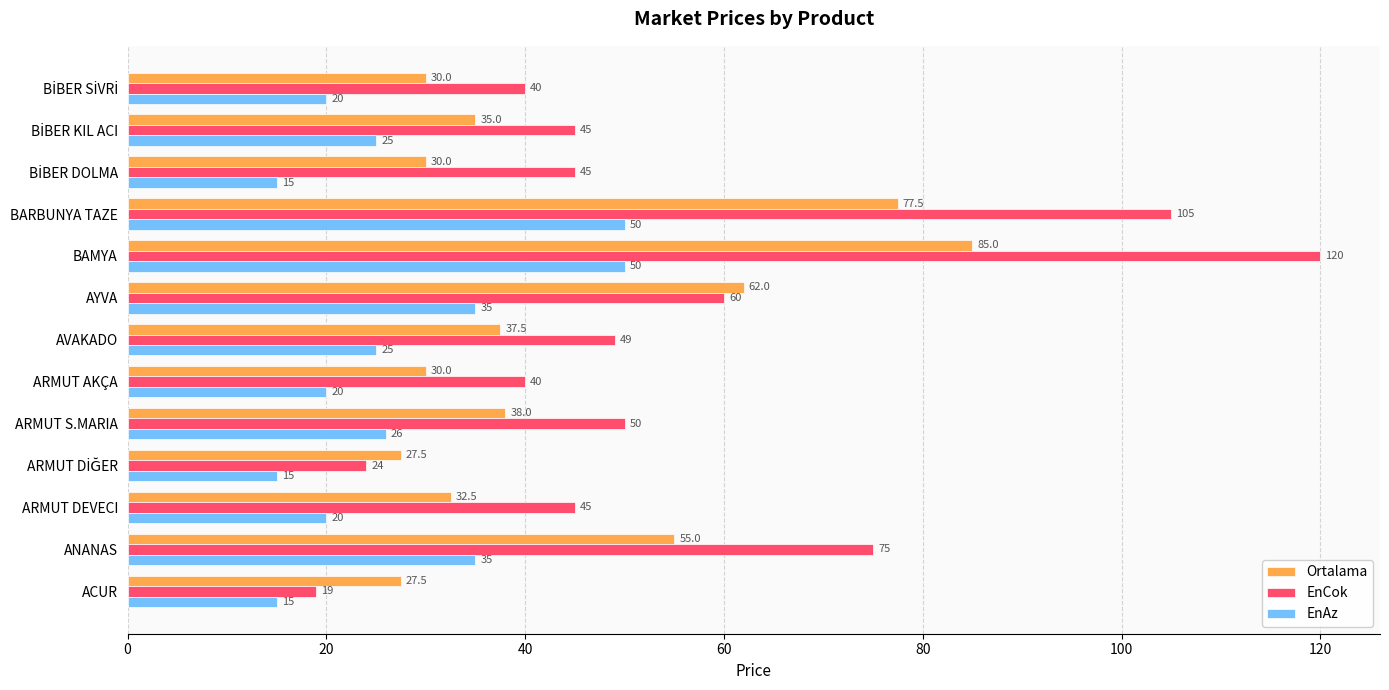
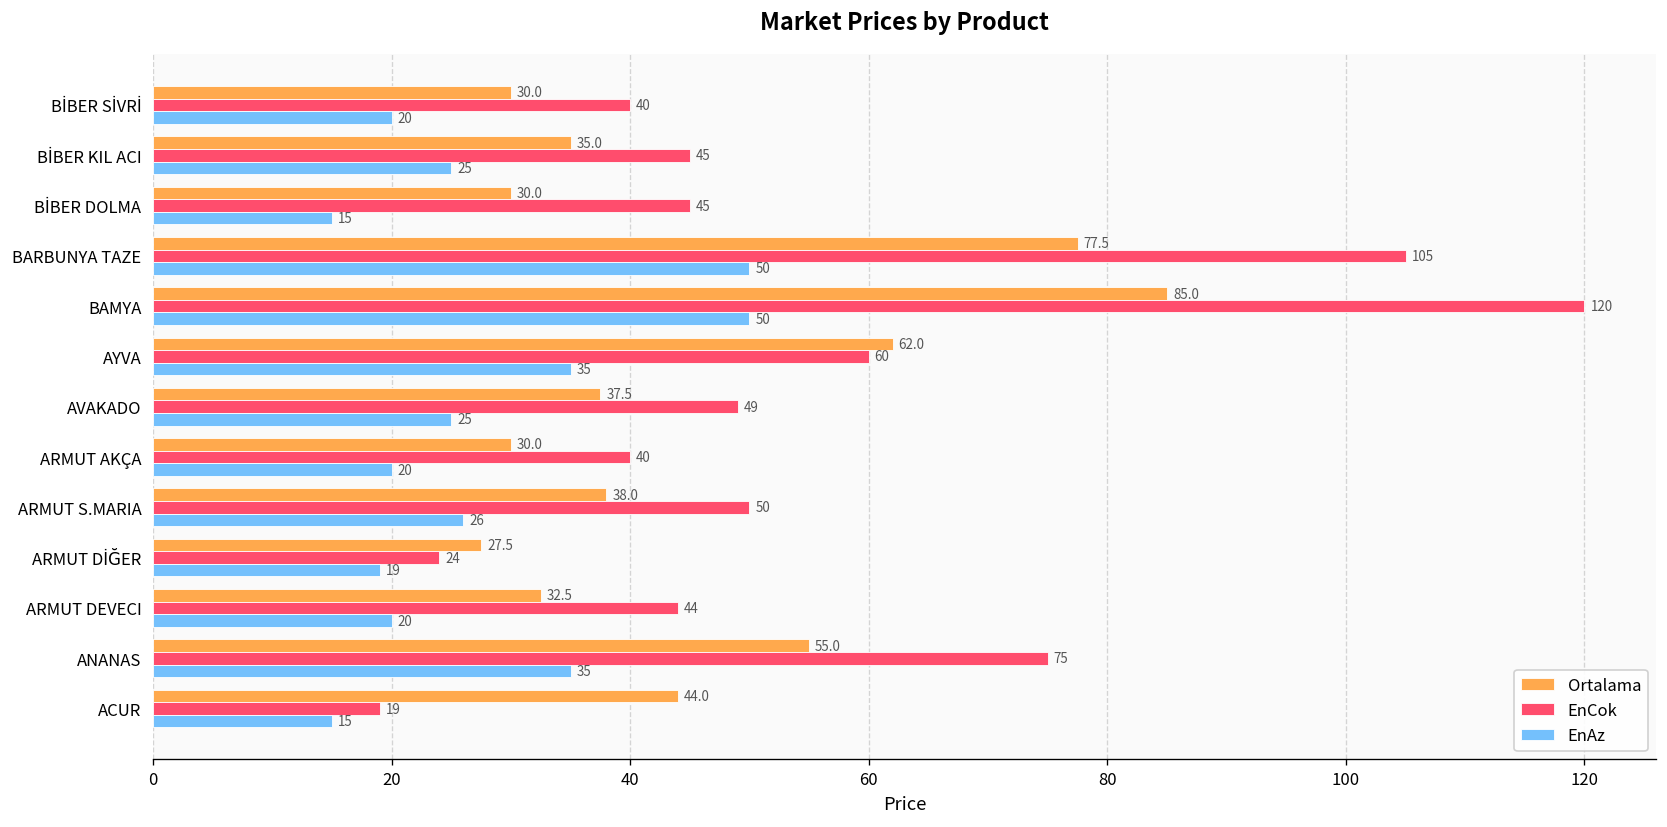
EnAz, ARMUT DİĞER: 15 -> 19
EnCok, ARMUT DEVECI: 45 -> 44
Ortalama, ACUR: 27.5 -> 44.0
